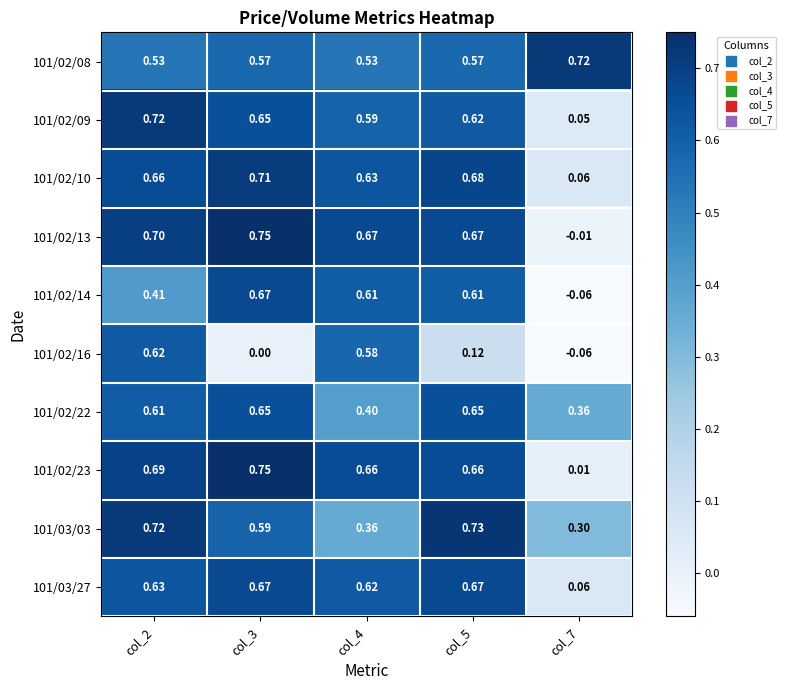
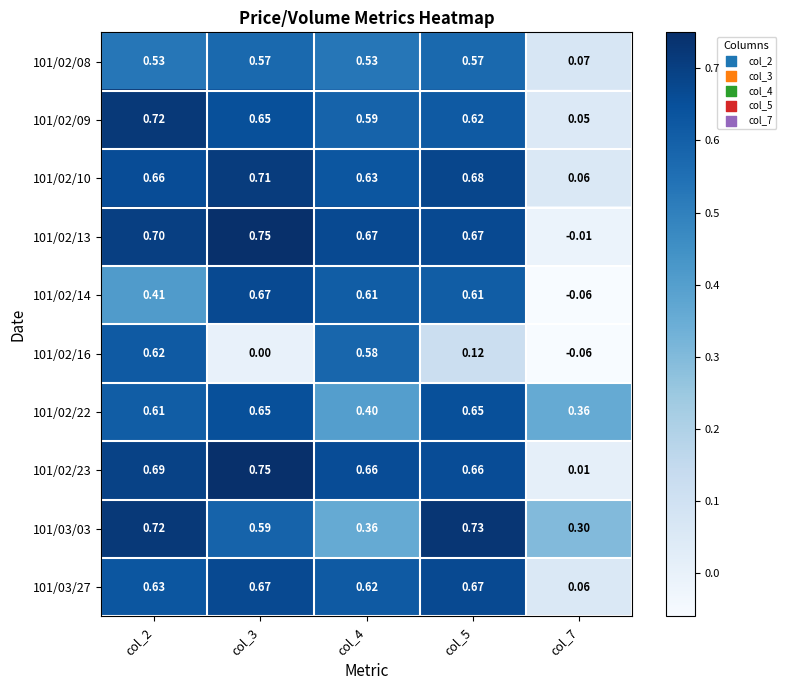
101/02/08, col_7: 0.72 -> 0.07
